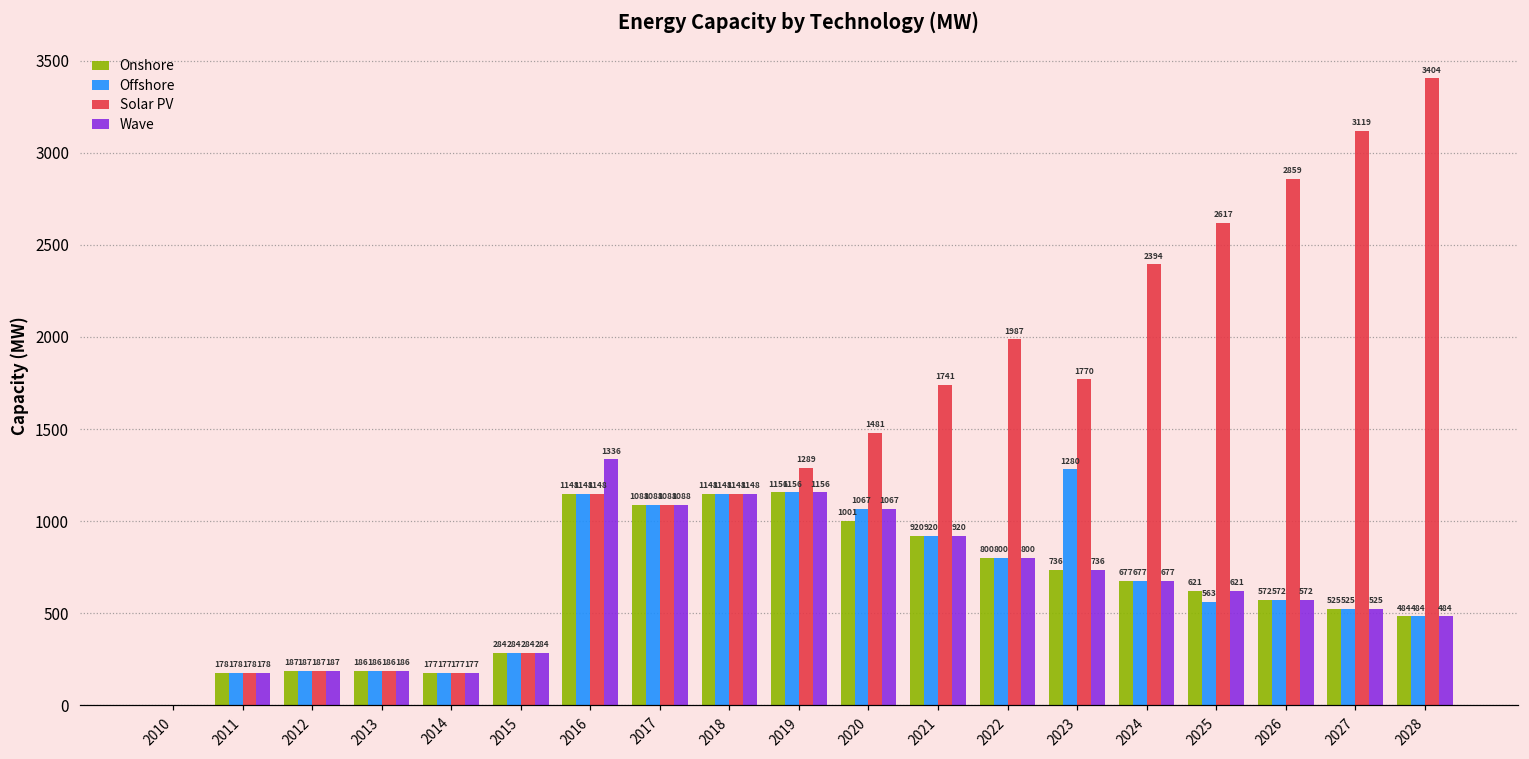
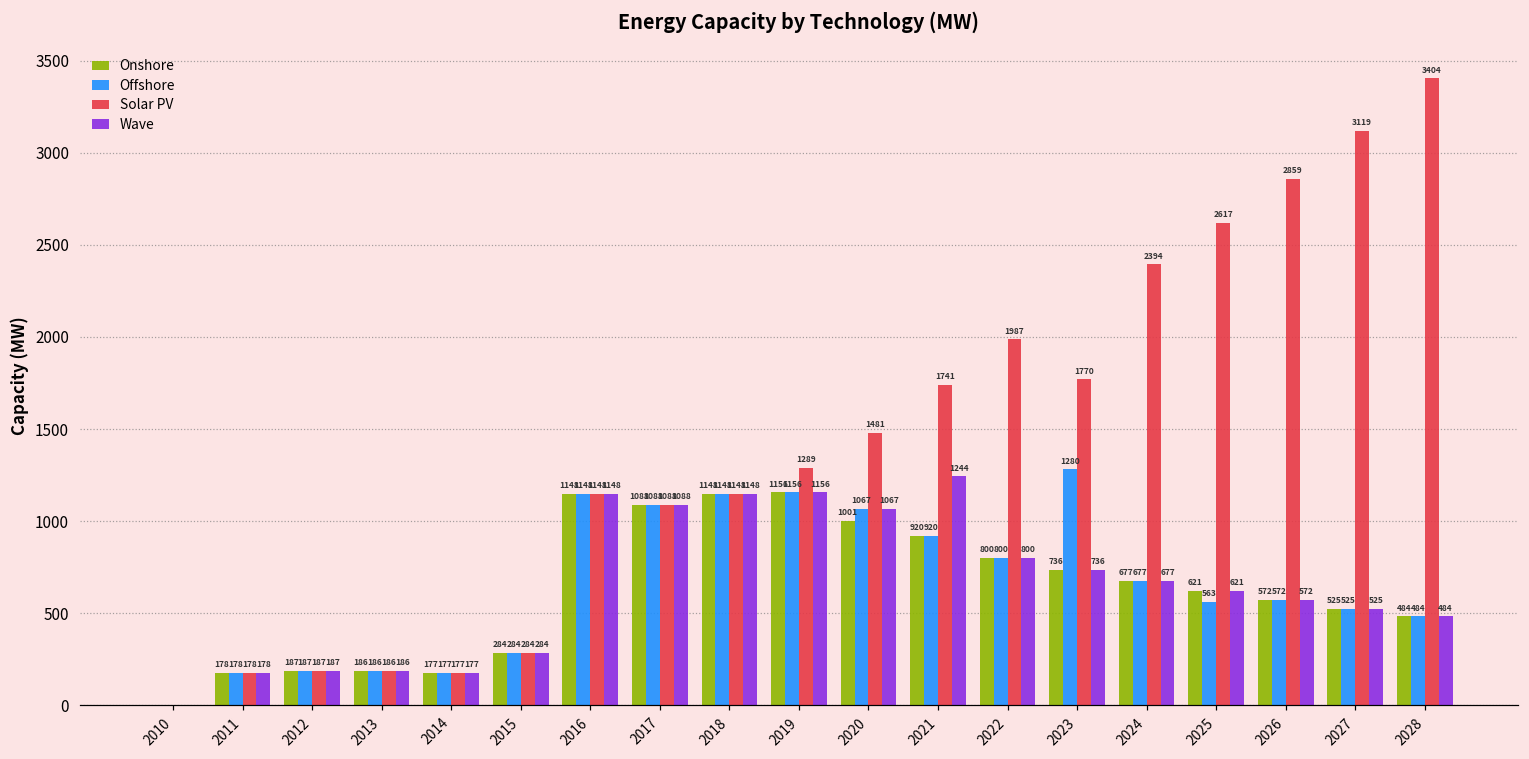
Wave, 2016: 1336 -> 1148
Wave, 2021: 920 -> 1244
